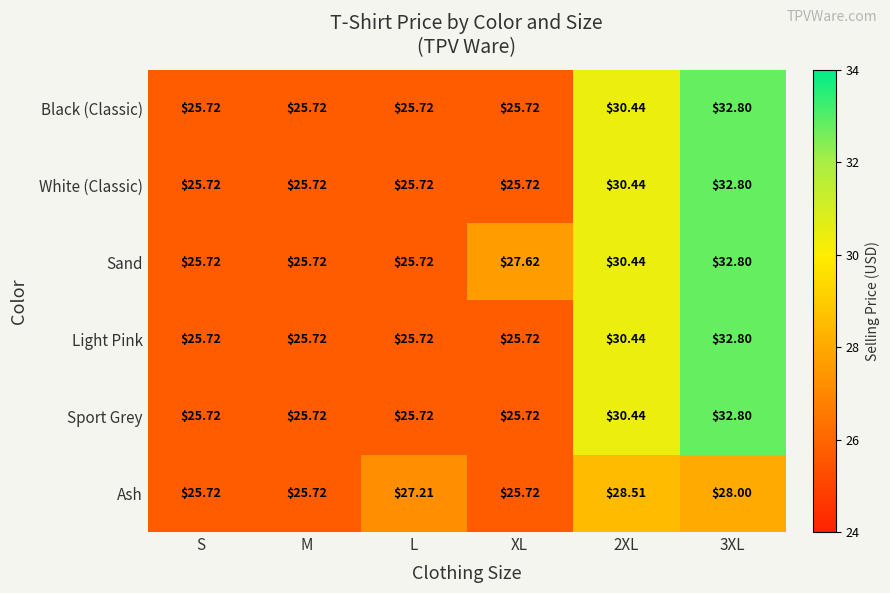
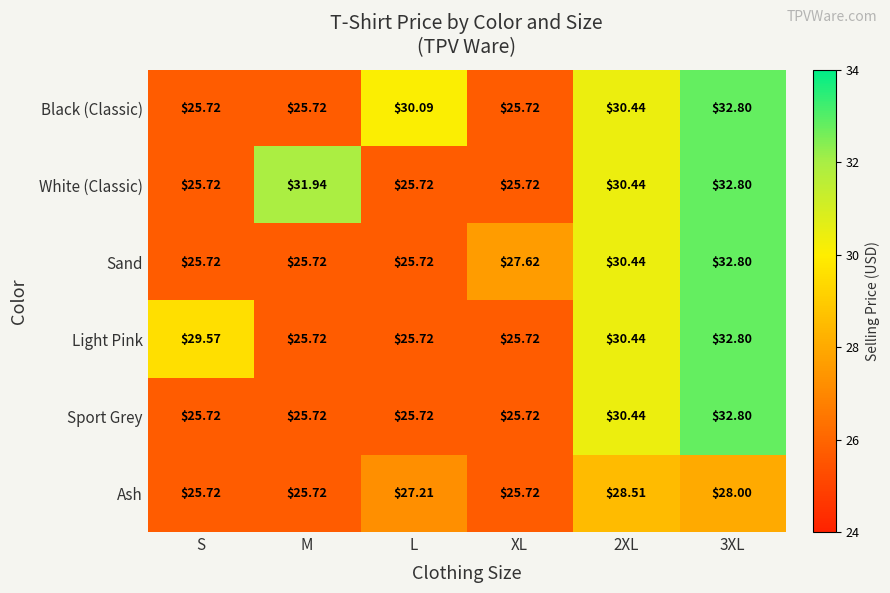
Black (Classic), L: $25.72 -> $30.09
White (Classic), M: $25.72 -> $31.94
Light Pink, S: $25.72 -> $29.57
